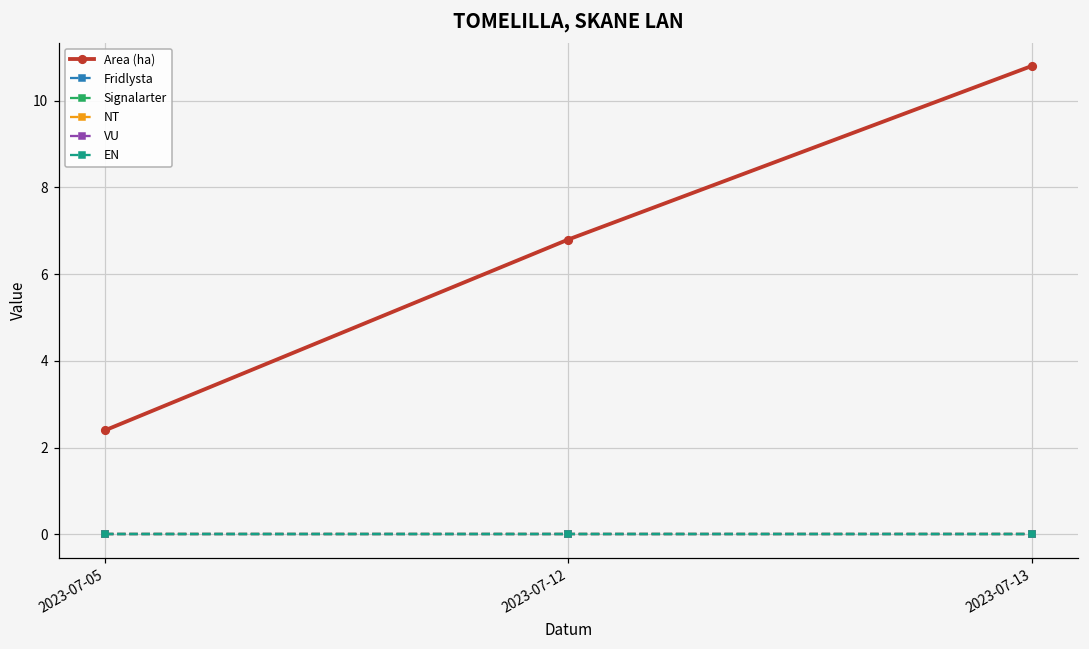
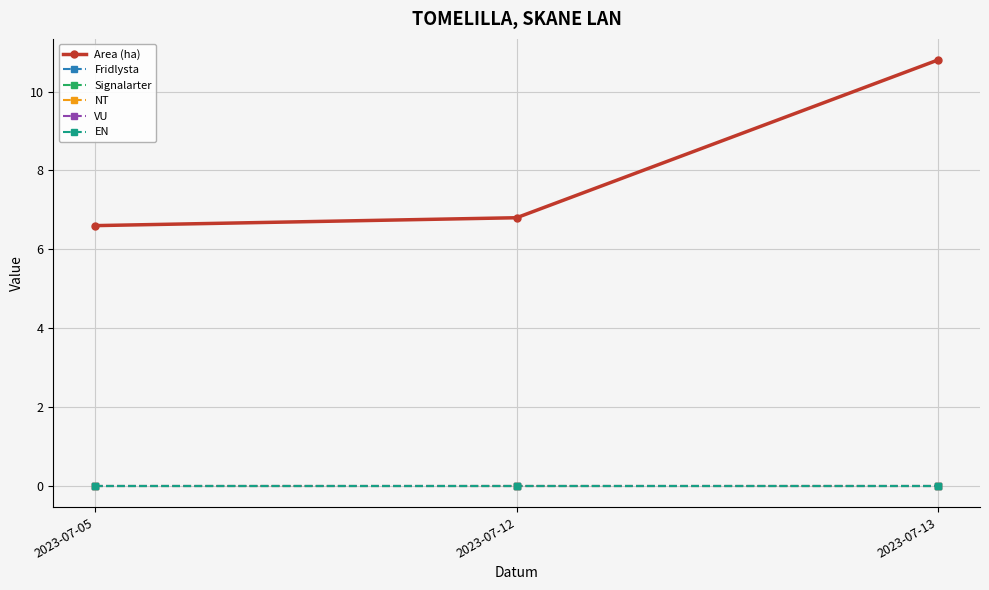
Area (ha), 2023-07-05: 2.4 -> 6.6
